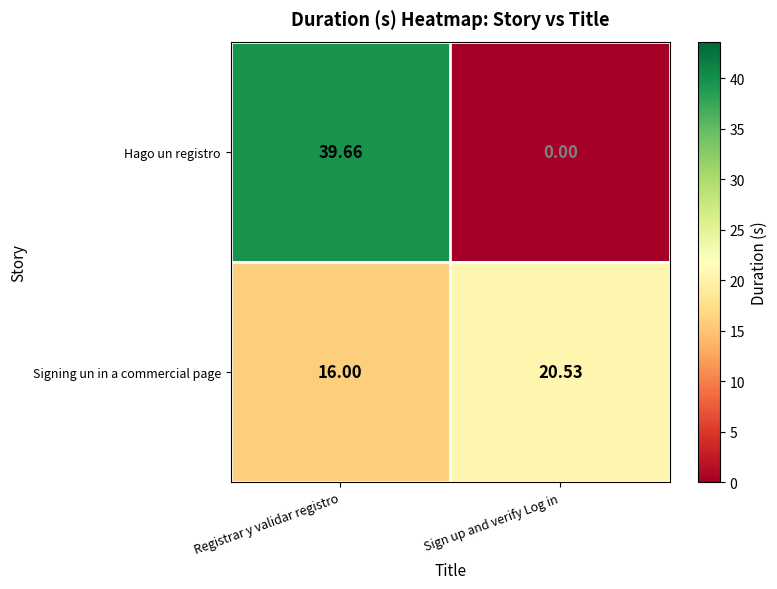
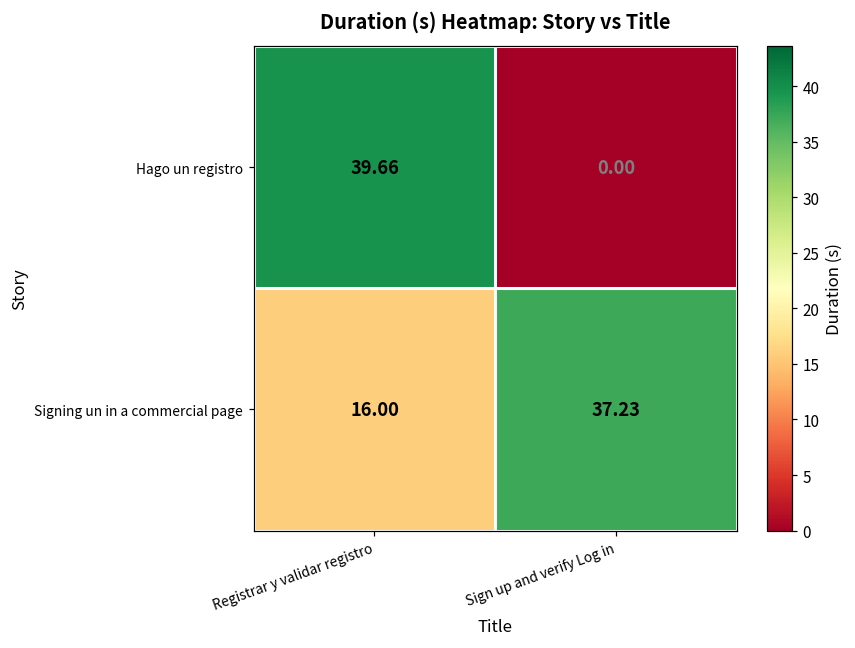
Signing un in a commercial page, Sign up and verify Log in: 20.53 -> 37.23
